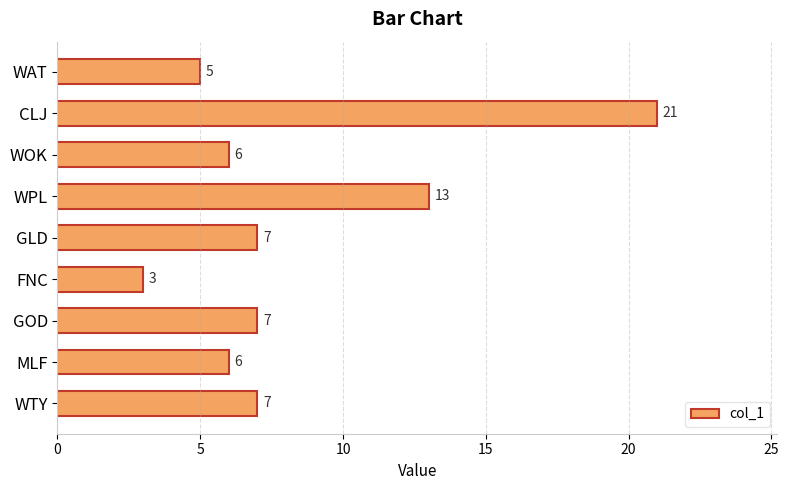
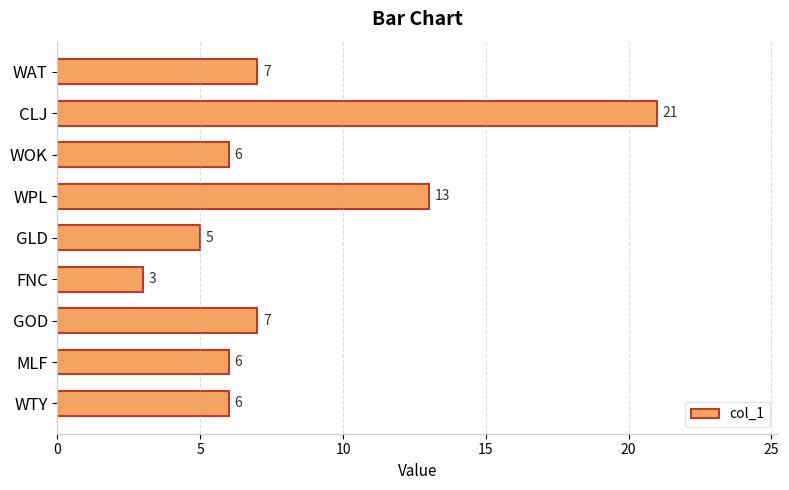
WAT: 5 -> 7
GLD: 7 -> 5
WTY: 7 -> 6
